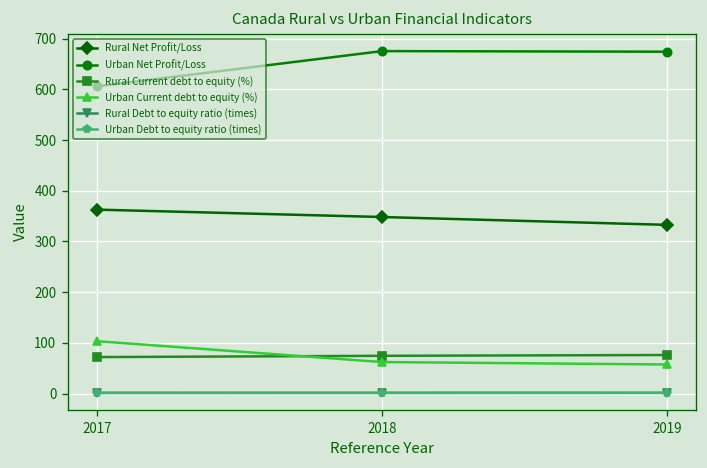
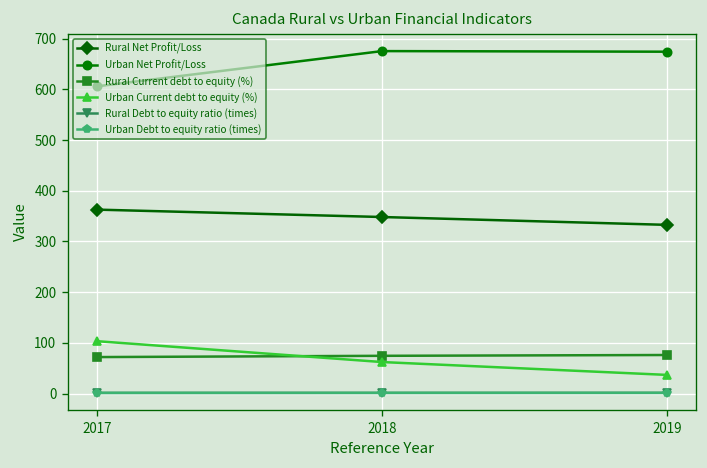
Urban Current debt to equity (%), 2019: 60 -> 40
